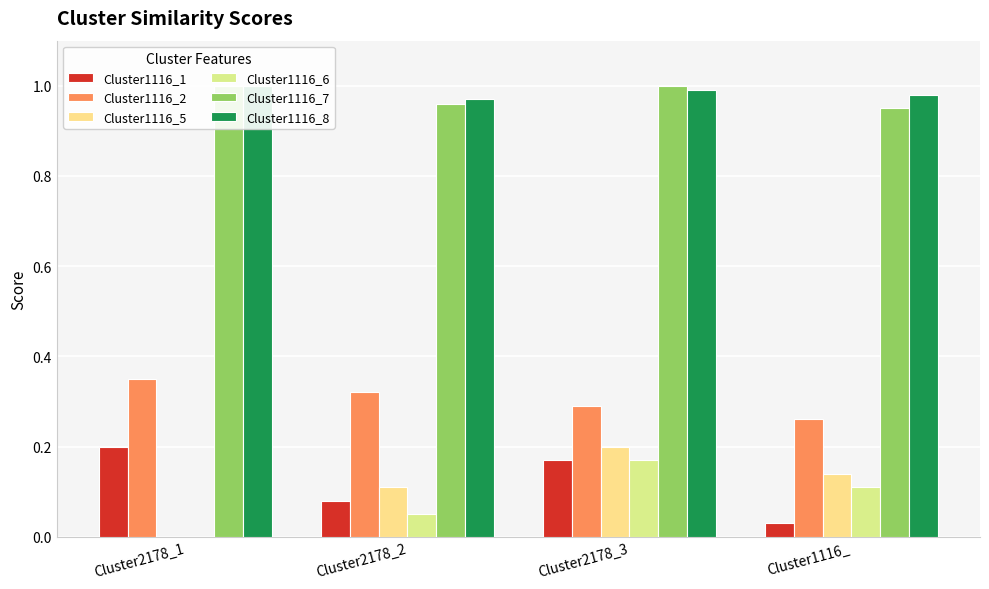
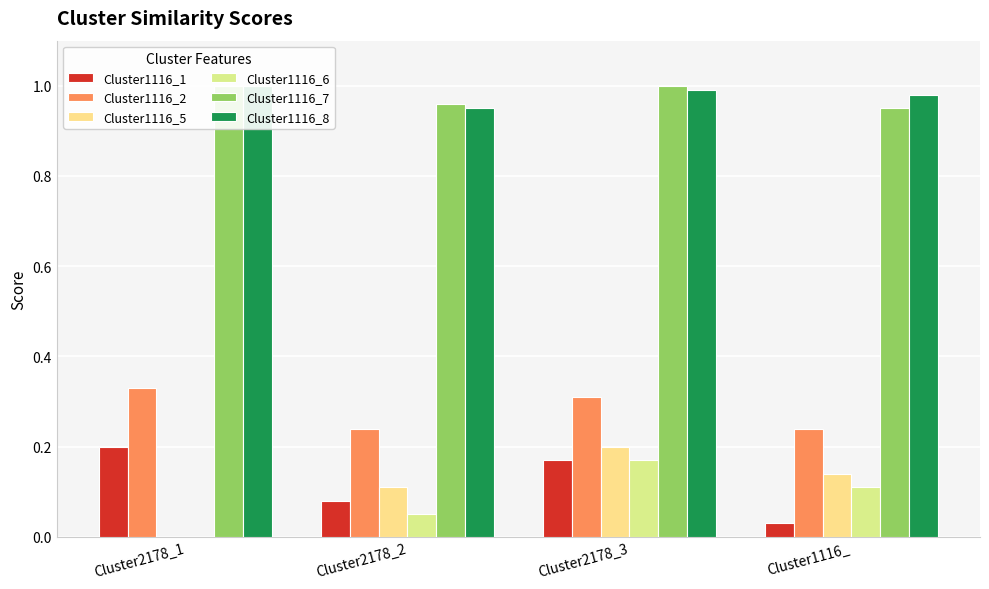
Cluster1116_2, Cluster2178_1: 0.35 -> 0.33
Cluster1116_2, Cluster2178_2: 0.32 -> 0.24
Cluster1116_8, Cluster2178_2: 0.97 -> 0.95
Cluster1116_2, Cluster2178_3: 0.29 -> 0.31
Cluster1116_2, Cluster1116_: 0.26 -> 0.24
